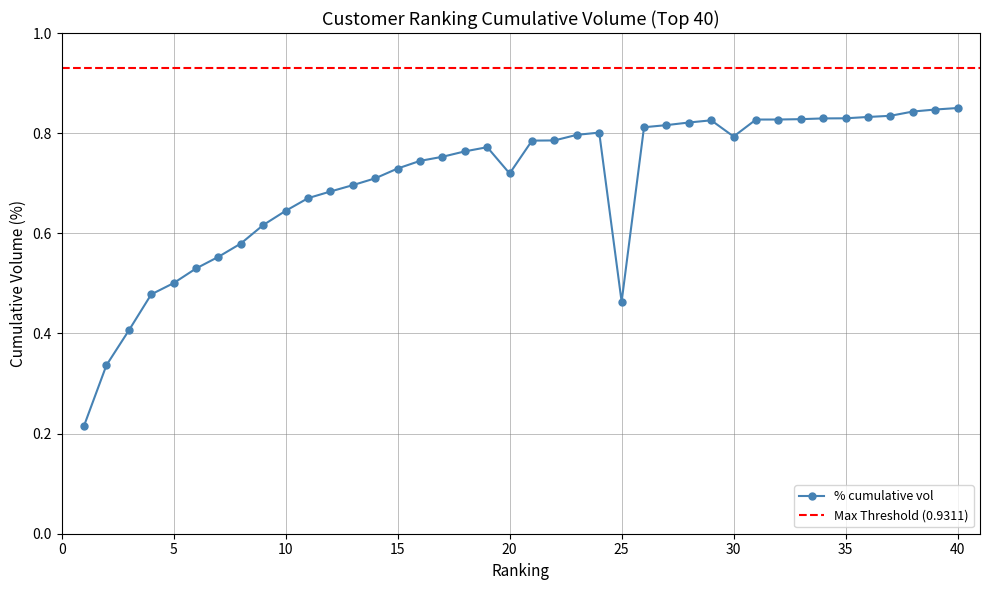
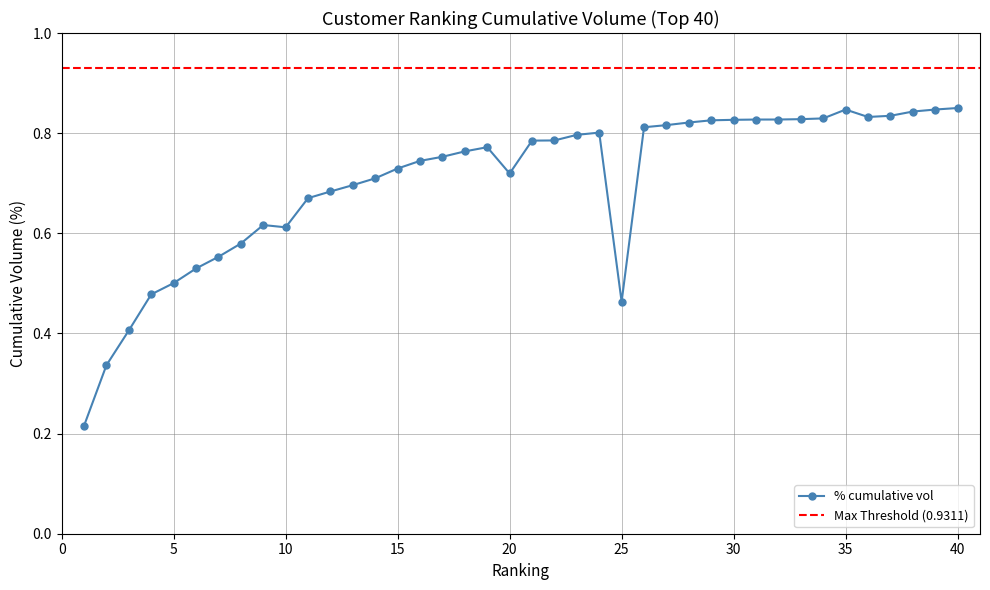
10: 0.64 -> 0.61
30: 0.79 -> 0.83
35: 0.83 -> 0.85
